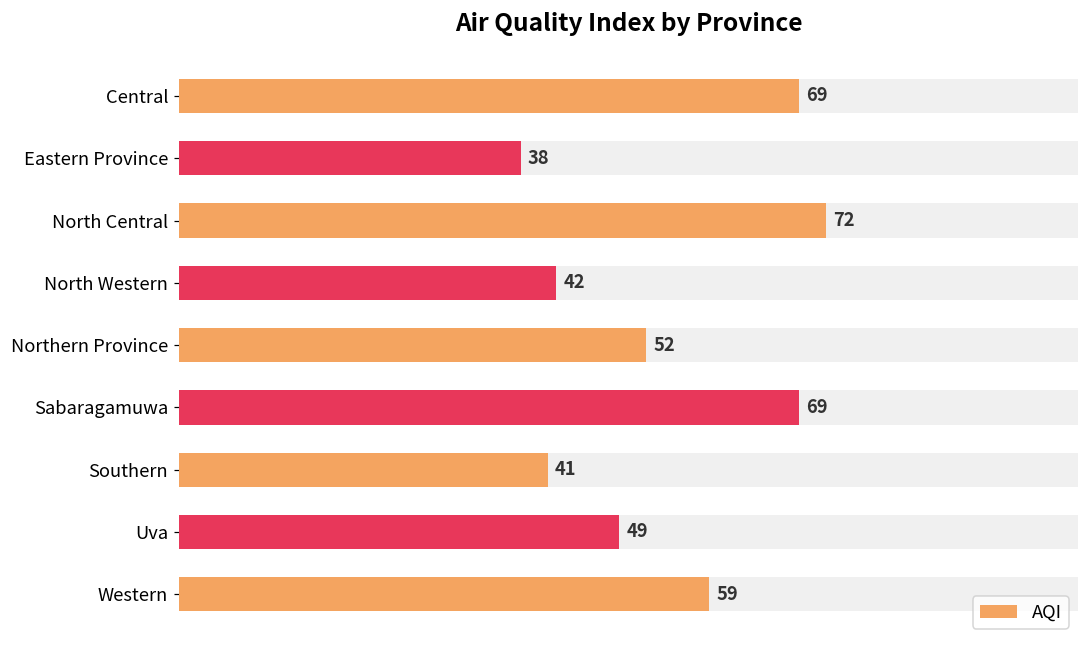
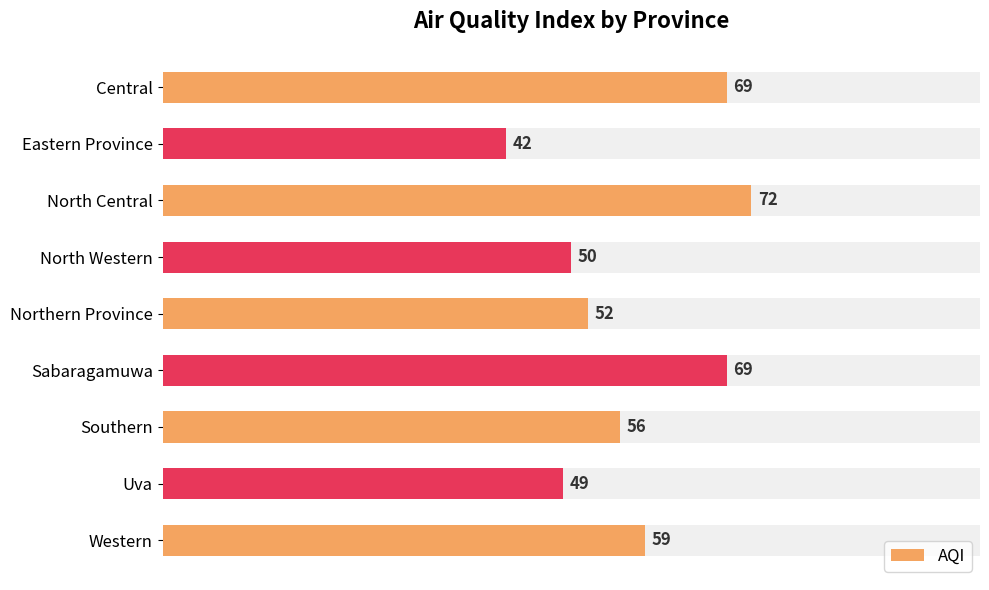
AQI, Eastern Province: 38 -> 42
AQI, North Western: 42 -> 50
AQI, Southern: 41 -> 56
